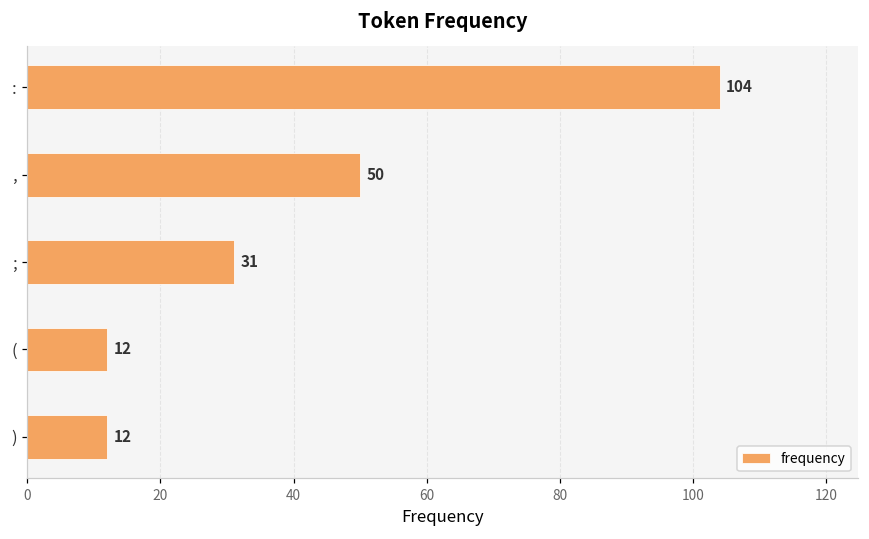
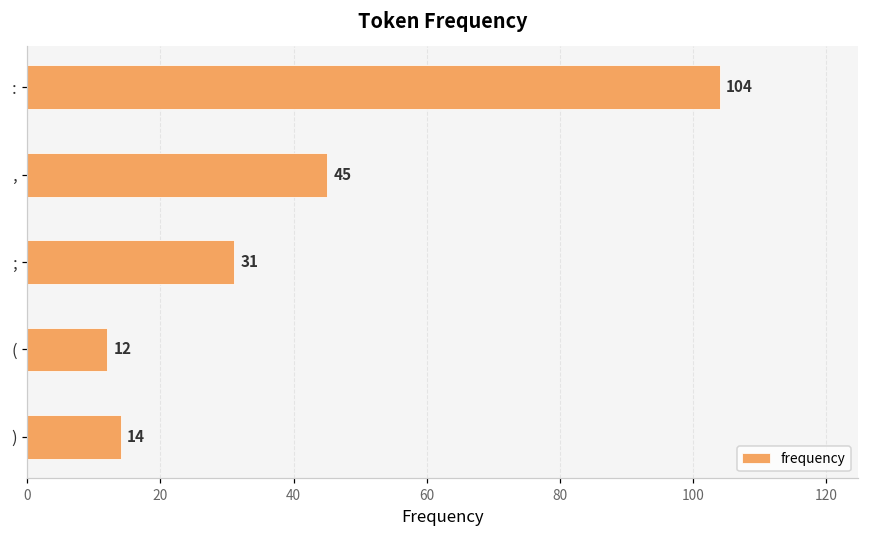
,: 50 -> 45
): 12 -> 14
